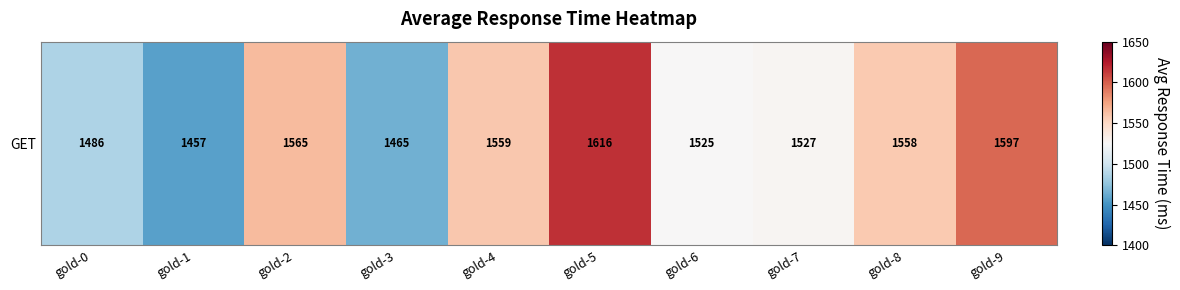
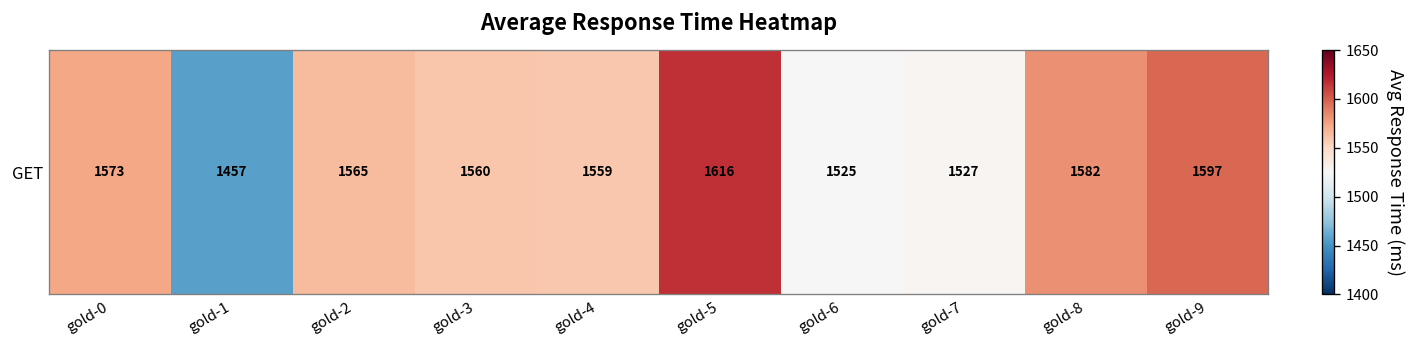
GET, gold-0: 1486 -> 1573
GET, gold-3: 1465 -> 1560
GET, gold-8: 1558 -> 1582
